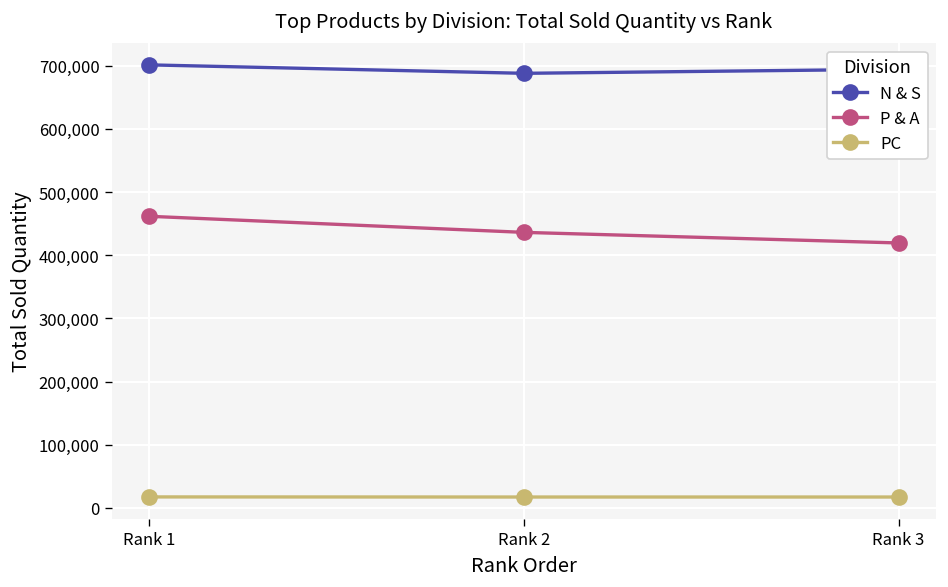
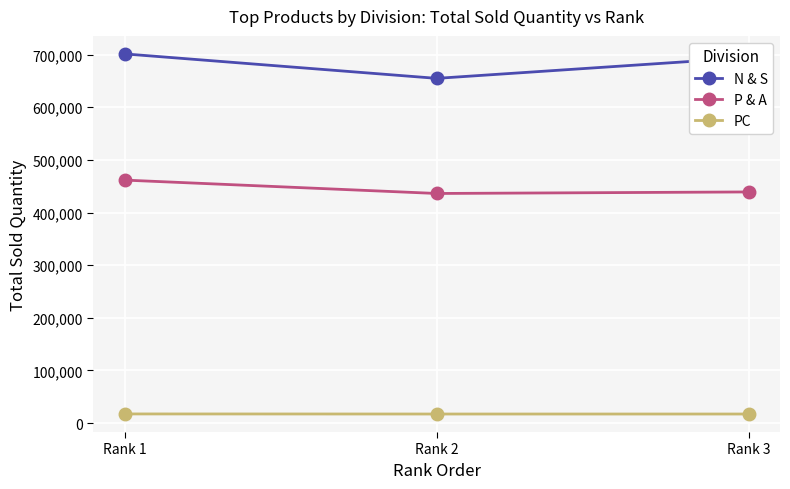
N & S, Rank 2: 690,000 -> 650,000
P & A, Rank 3: 420,000 -> 440,000
